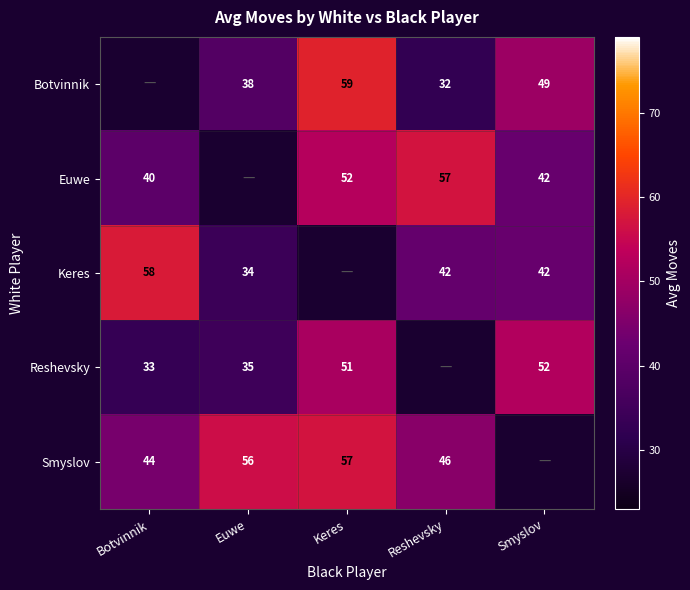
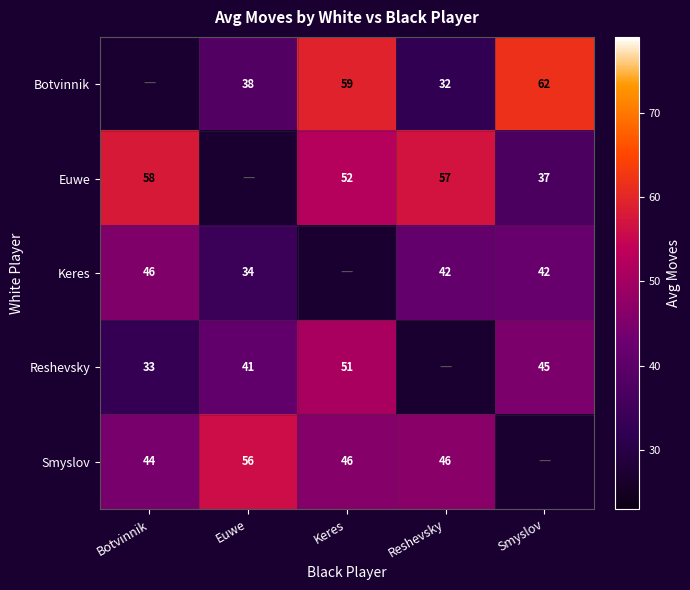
Botvinnik, Smyslov: 49 -> 62
Euwe, Botvinnik: 40 -> 58
Euwe, Smyslov: 42 -> 37
Keres, Botvinnik: 58 -> 46
Reshevsky, Euwe: 35 -> 41
Reshevsky, Smyslov: 52 -> 45
Smyslov, Keres: 57 -> 46
